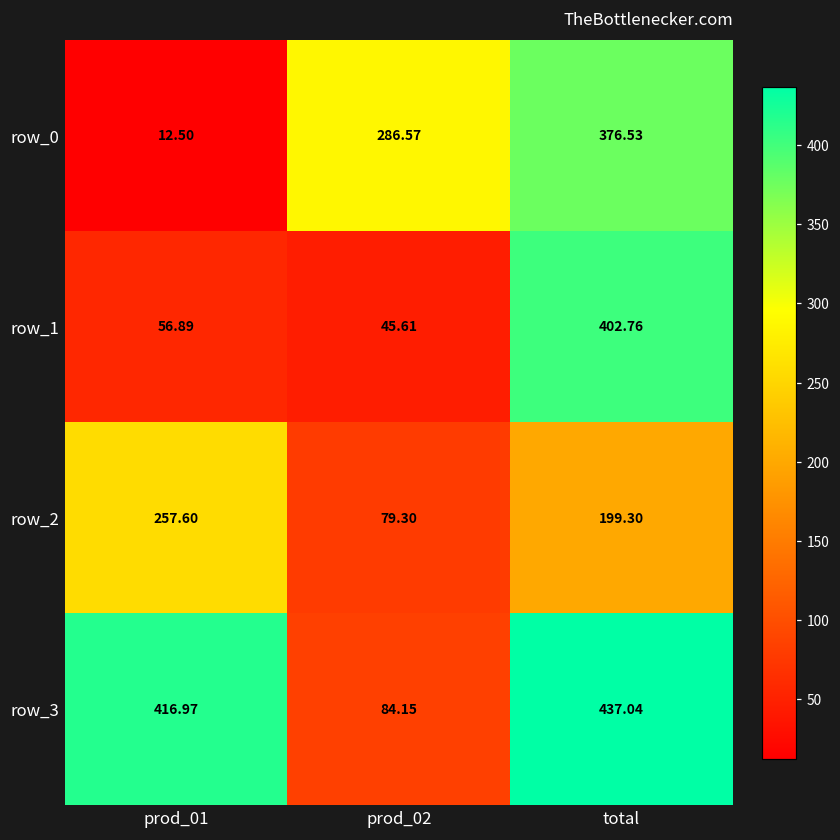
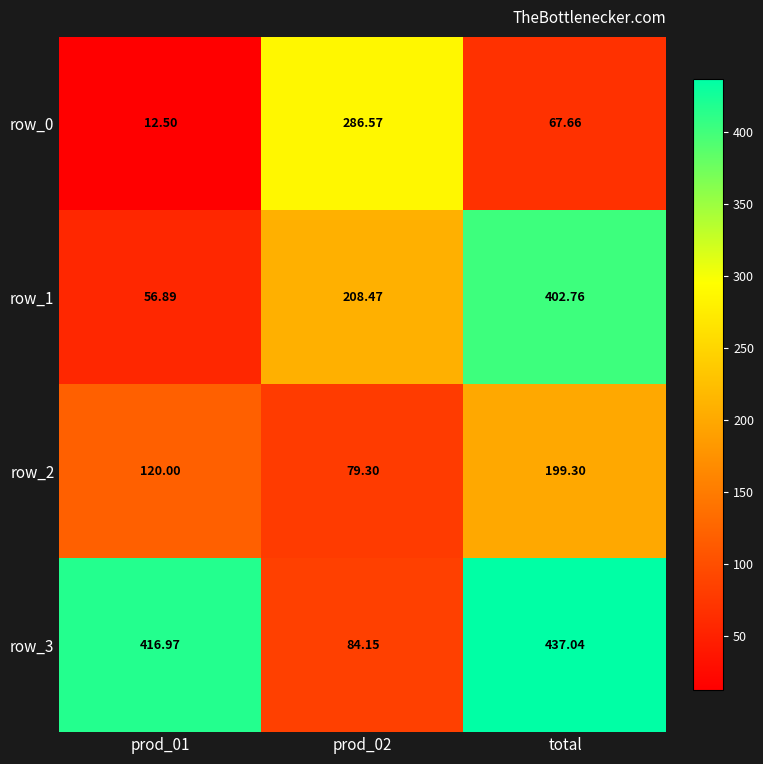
row_0, total: 376.53 -> 67.66
row_1, prod_02: 45.61 -> 208.47
row_2, prod_01: 257.60 -> 120.00
